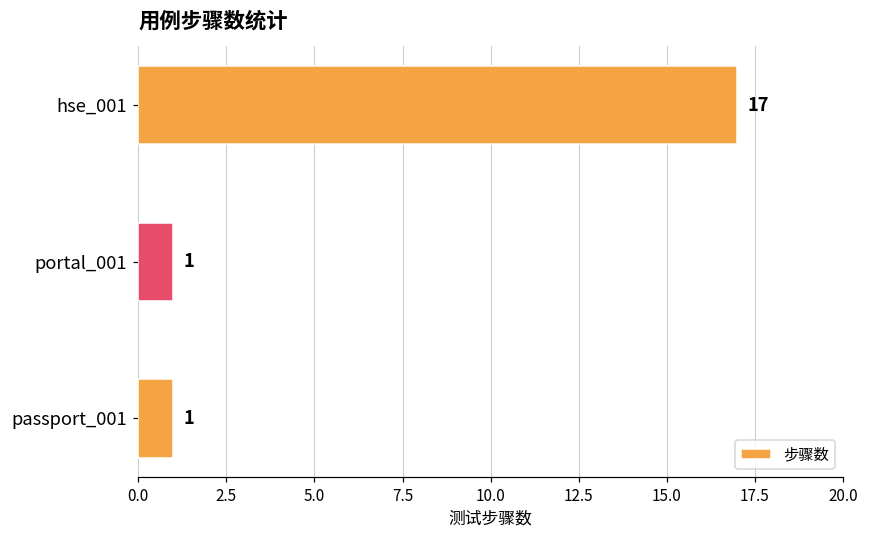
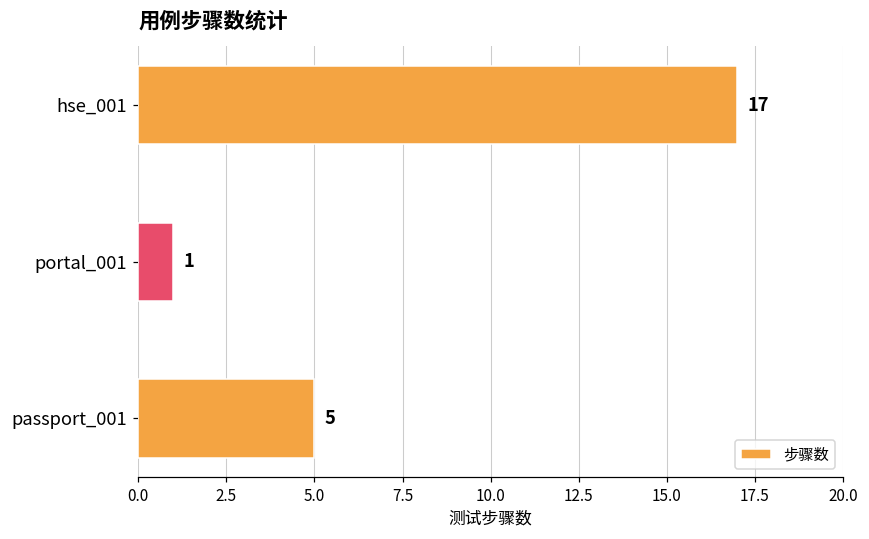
passport_001: 1 -> 5
